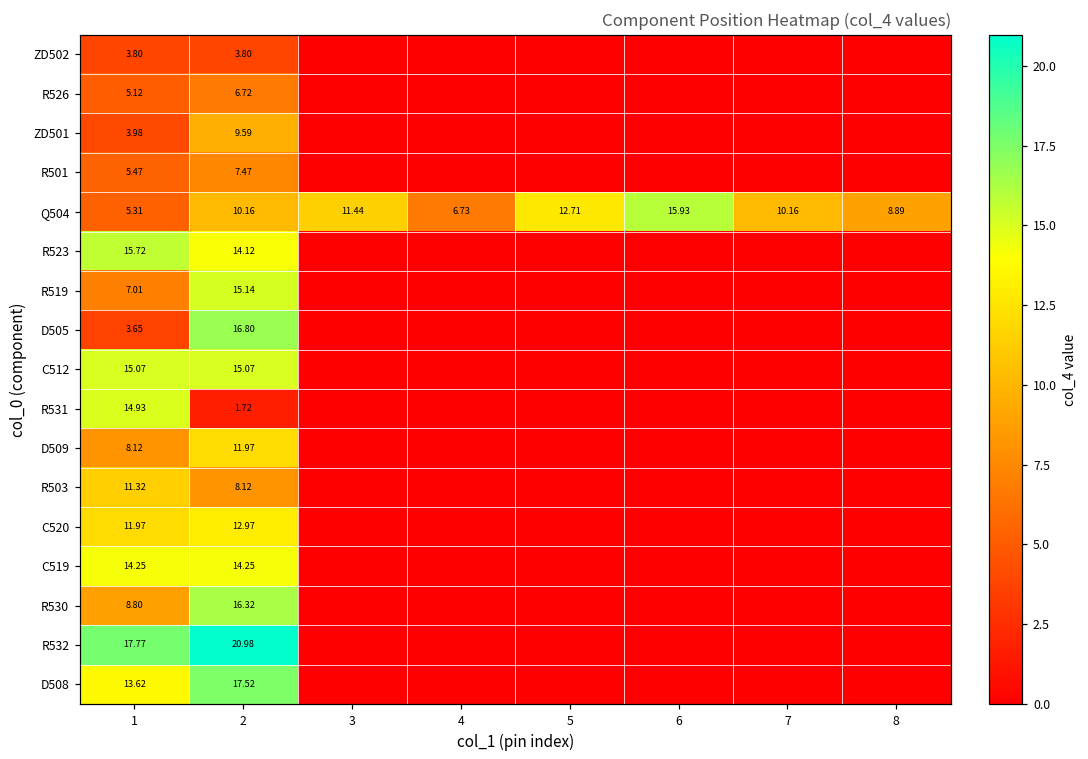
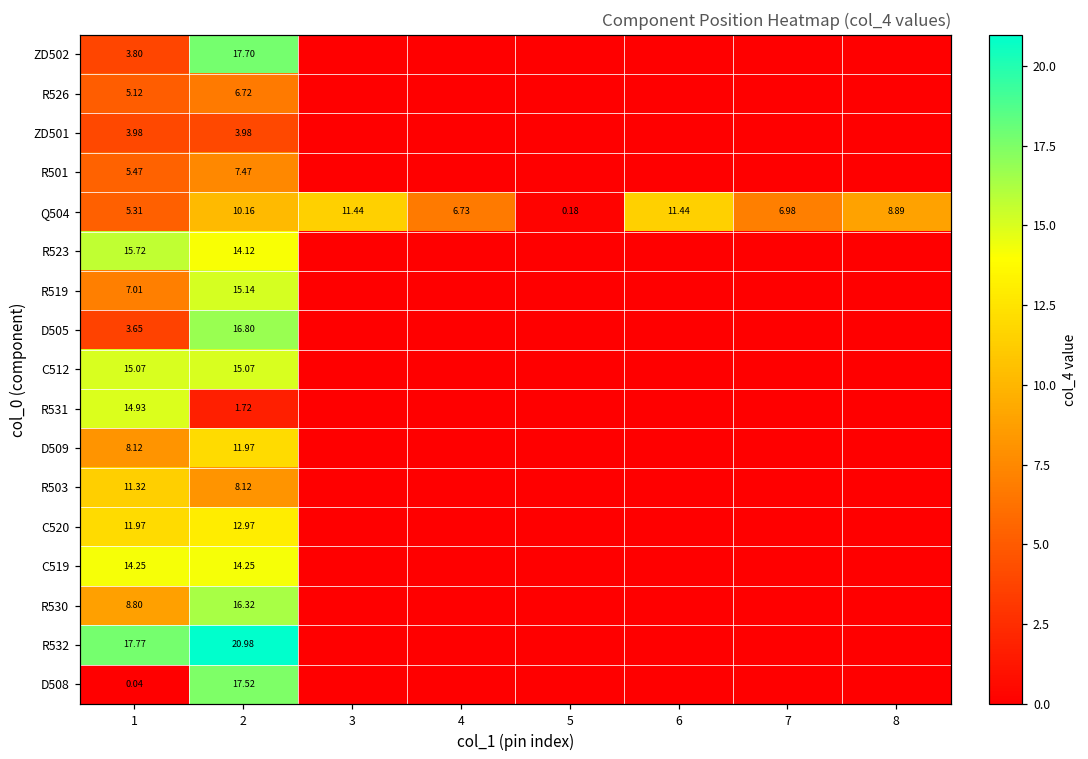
ZD502, 2: 3.80 -> 17.70
ZD501, 2: 9.59 -> 3.98
Q504, 5: 12.71 -> 0.18
Q504, 6: 15.93 -> 11.44
Q504, 7: 10.16 -> 6.98
D508, 1: 13.62 -> 0.04
